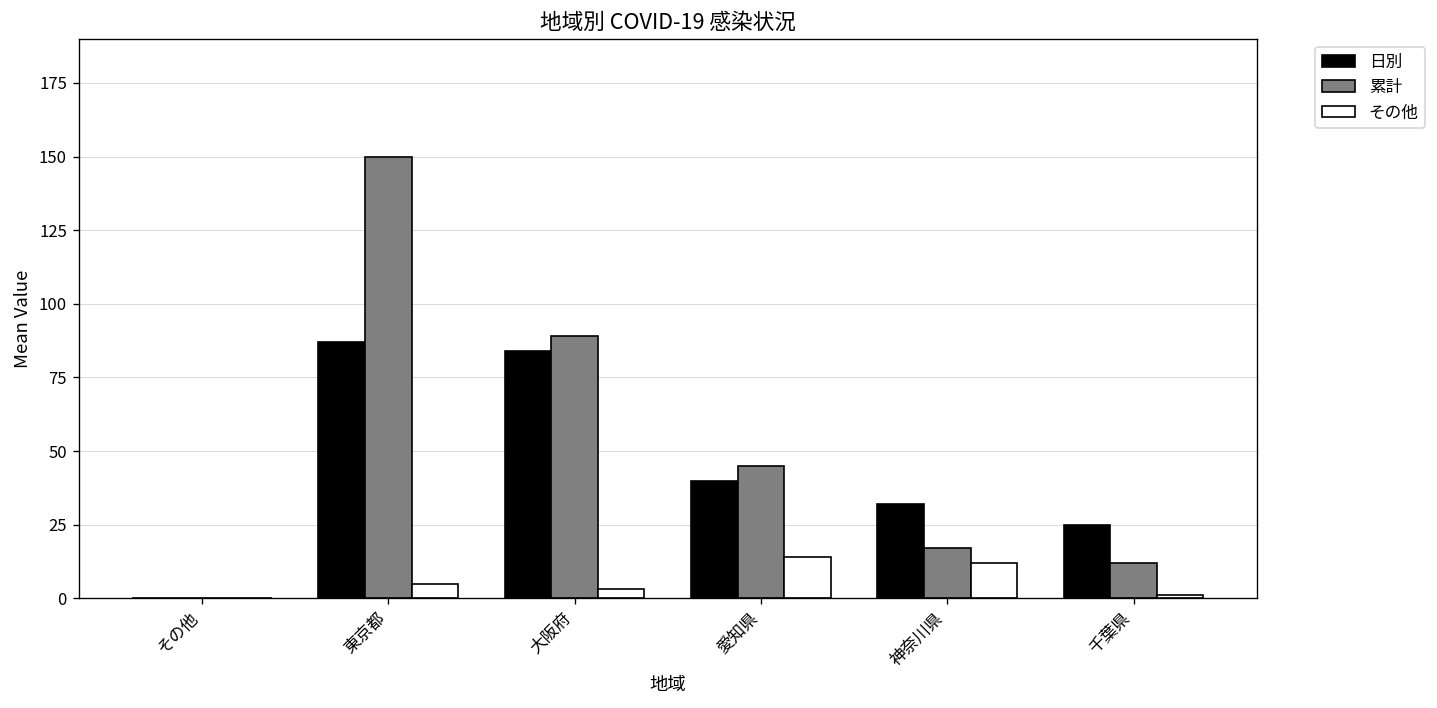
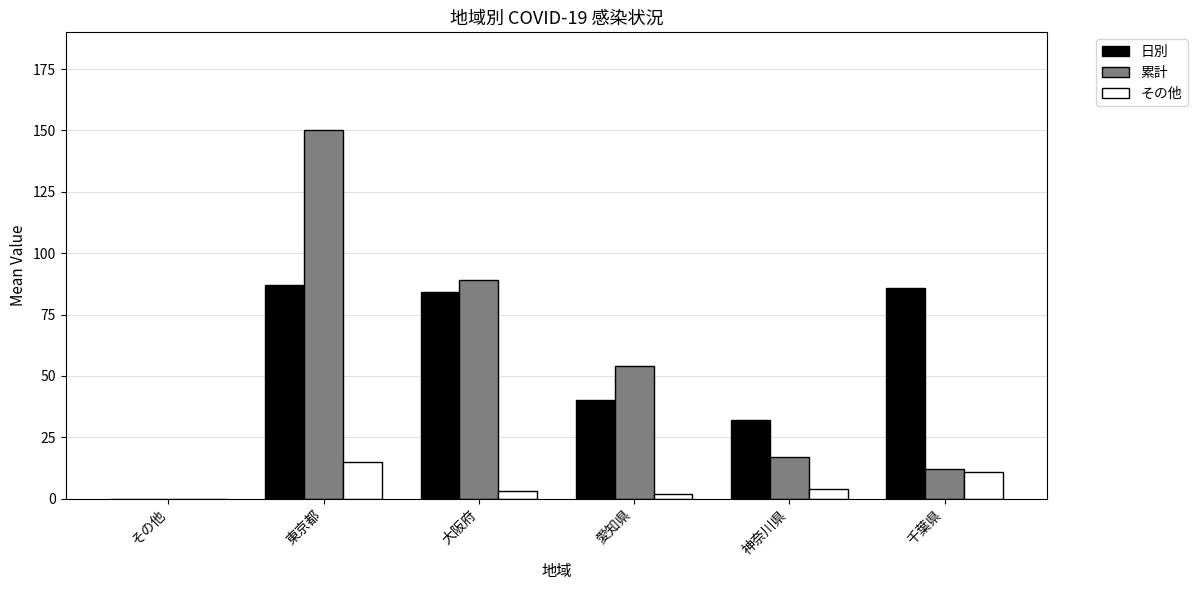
その他, 東京都: 5 -> 15
累計, 愛知県: 45 -> 54
その他, 愛知県: 14 -> 2
その他, 神奈川県: 12 -> 4
日別, 千葉県: 25 -> 86
その他, 千葉県: 1 -> 11
